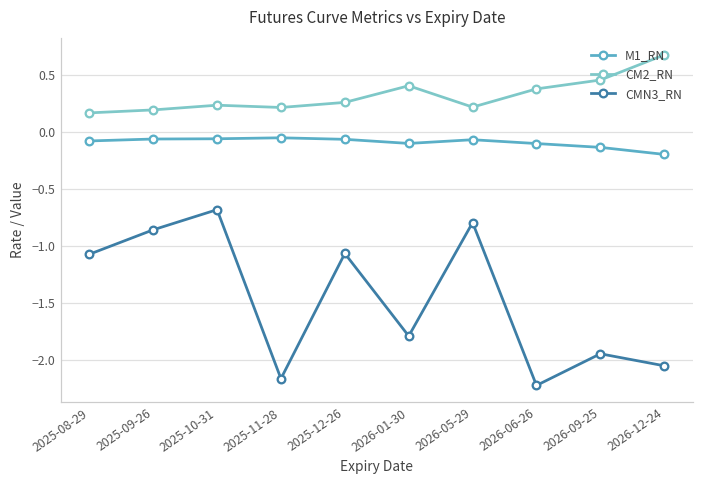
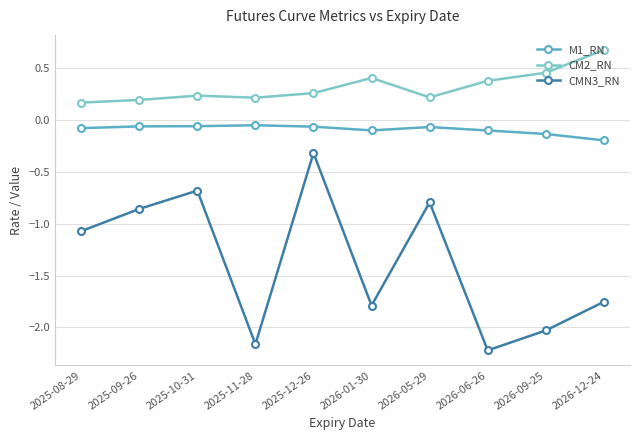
CMN3_RN, 2025-12-26: -1.06 -> -0.32
CMN3_RN, 2026-09-25: -1.94 -> -2.03
CMN3_RN, 2026-12-24: -2.05 -> -1.75
